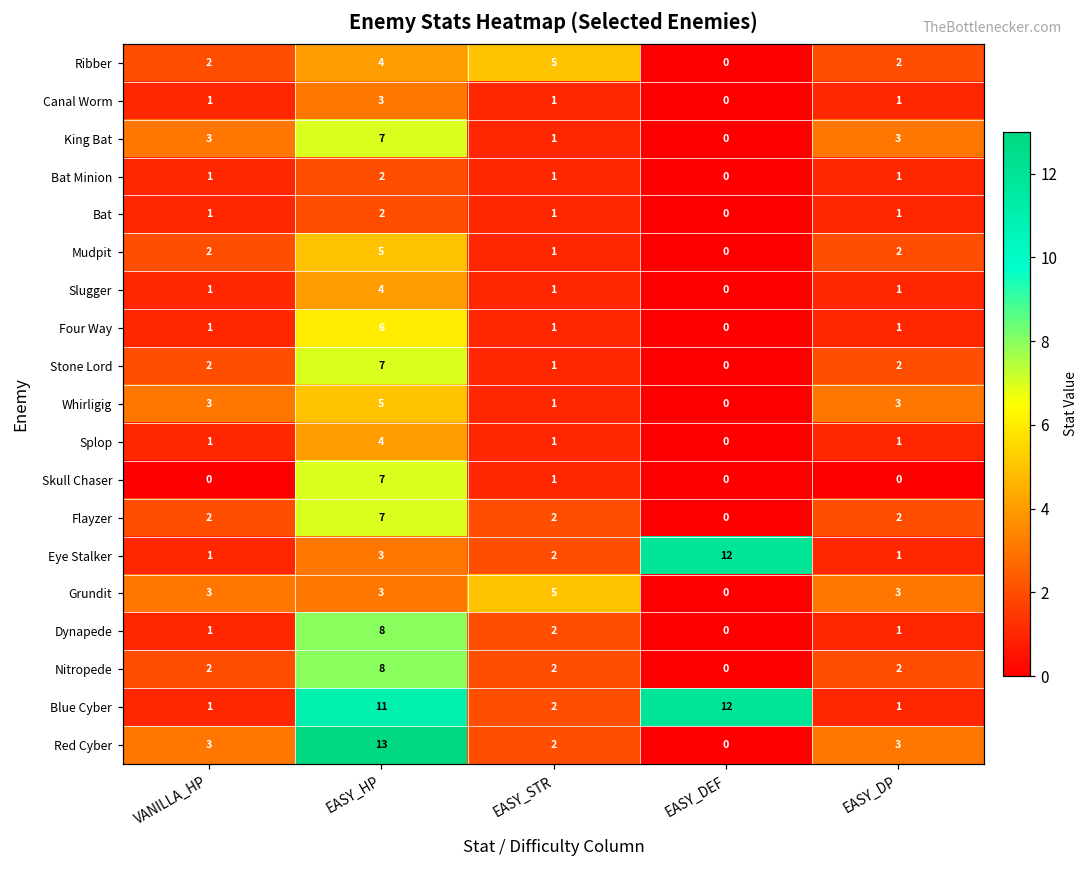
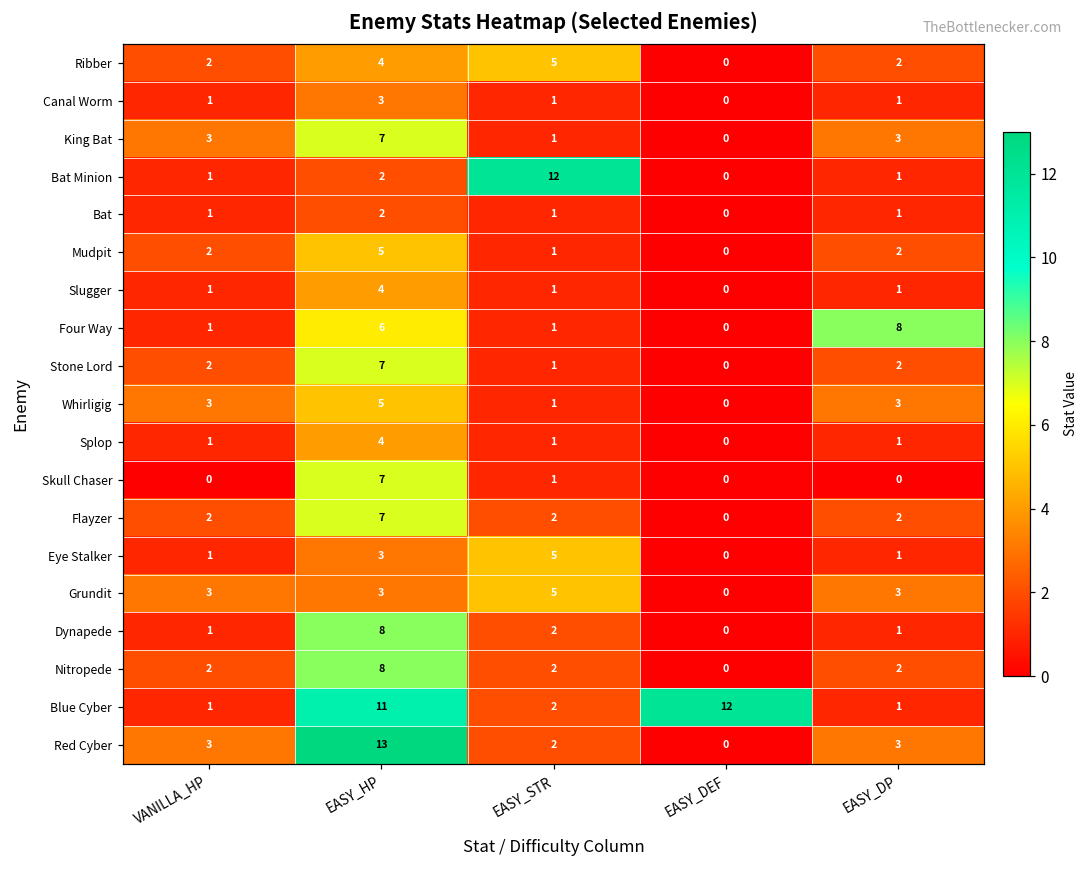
Bat Minion, EASY_STR: 1 -> 12
Four Way, EASY_DP: 1 -> 8
Eye Stalker, EASY_STR: 2 -> 5
Eye Stalker, EASY_DEF: 12 -> 0
